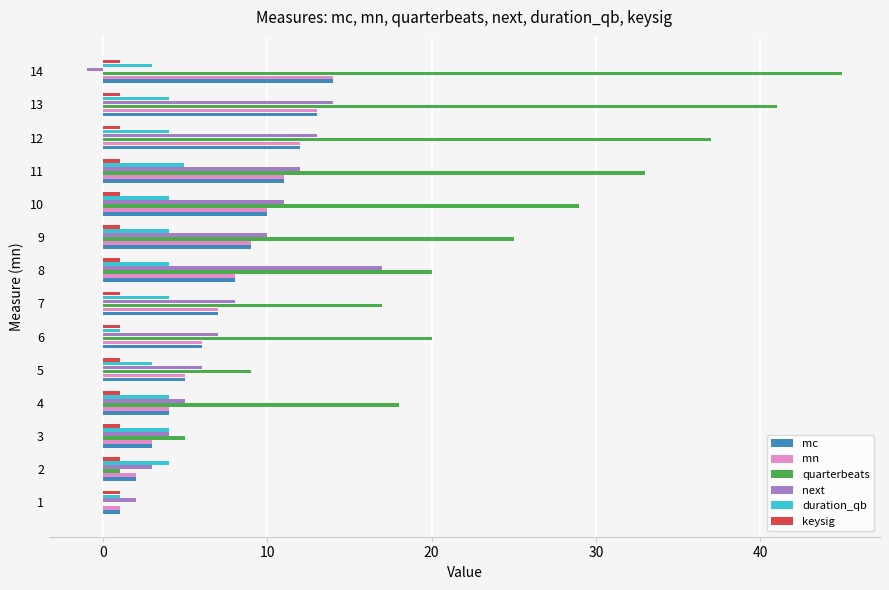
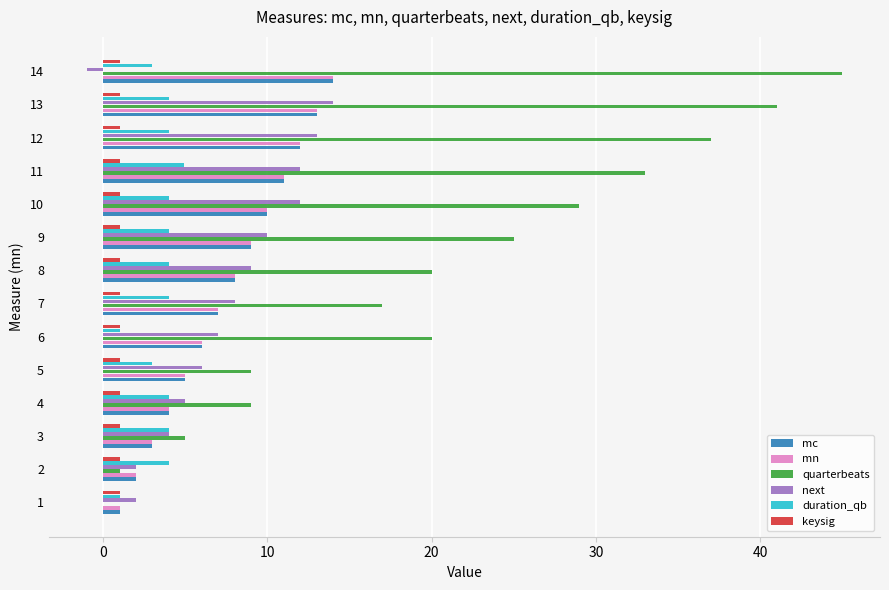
next, 10: 11 -> 12
next, 8: 17 -> 9
quarterbeats, 4: 18 -> 9
next, 2: 3 -> 2
